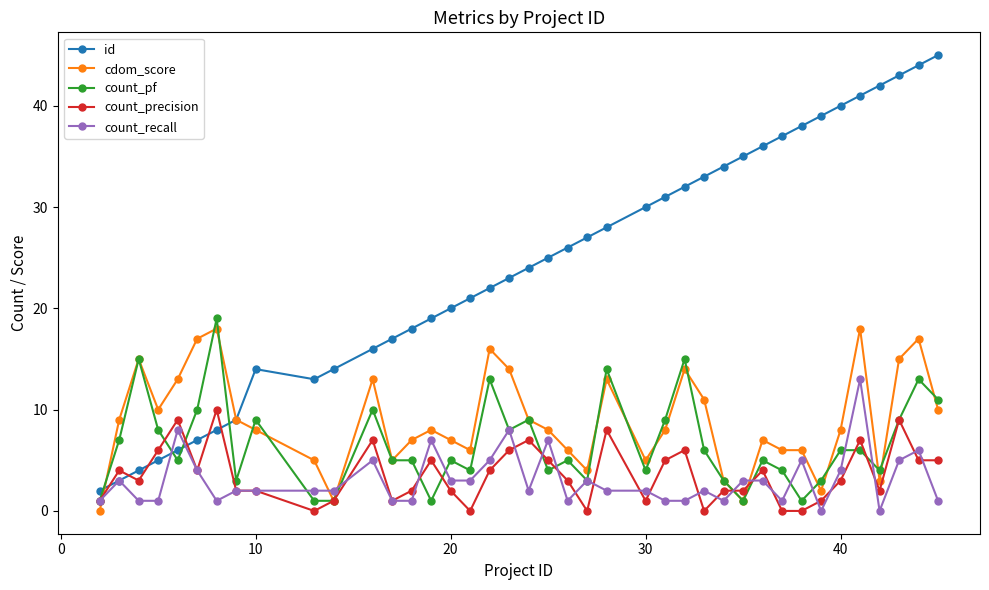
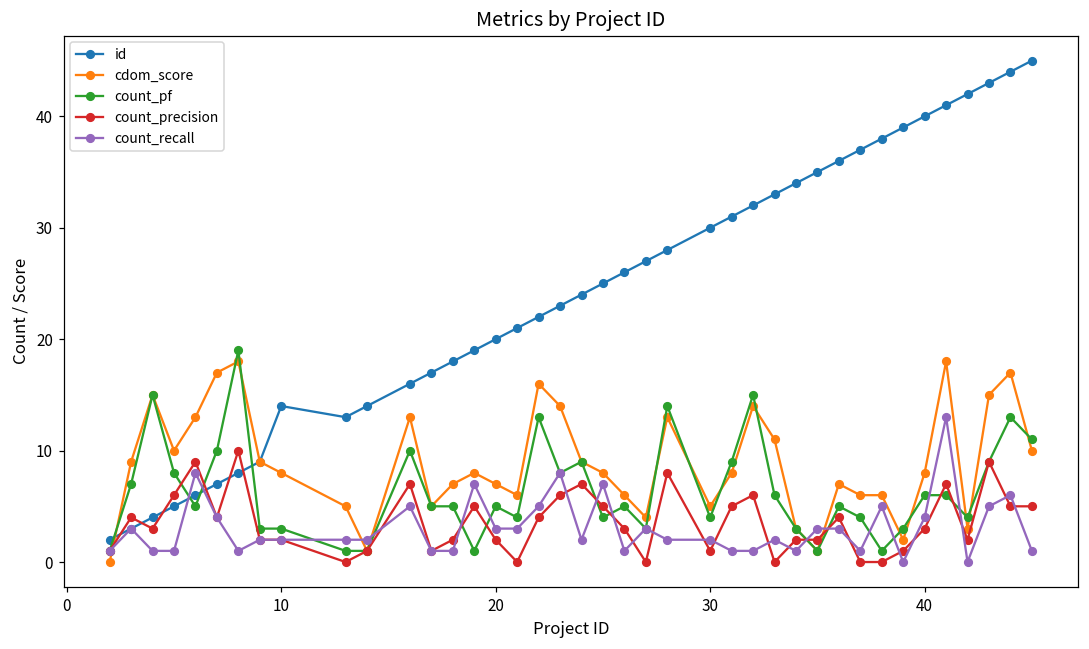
count_pf, 10: 9 -> 3
